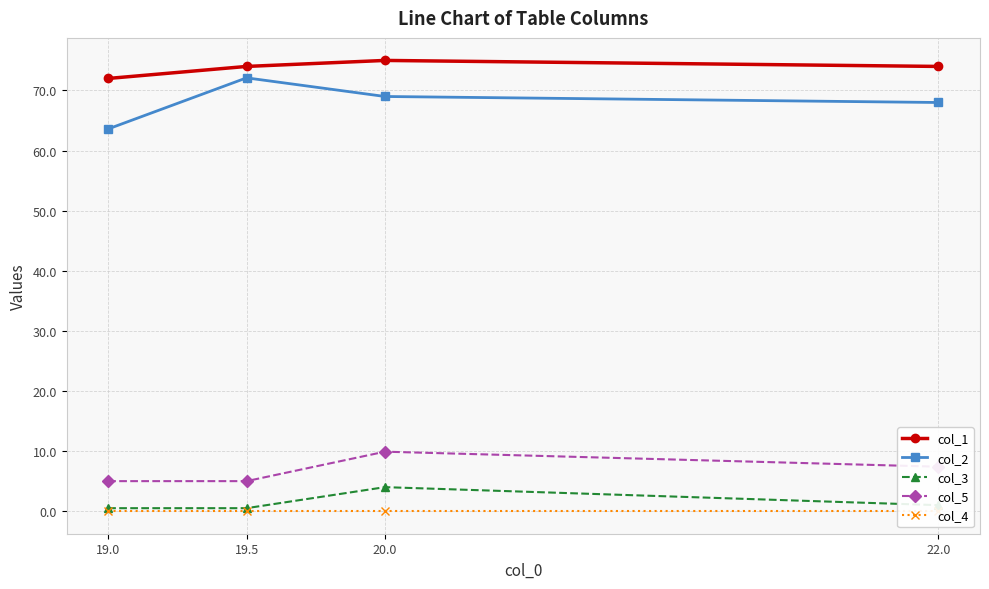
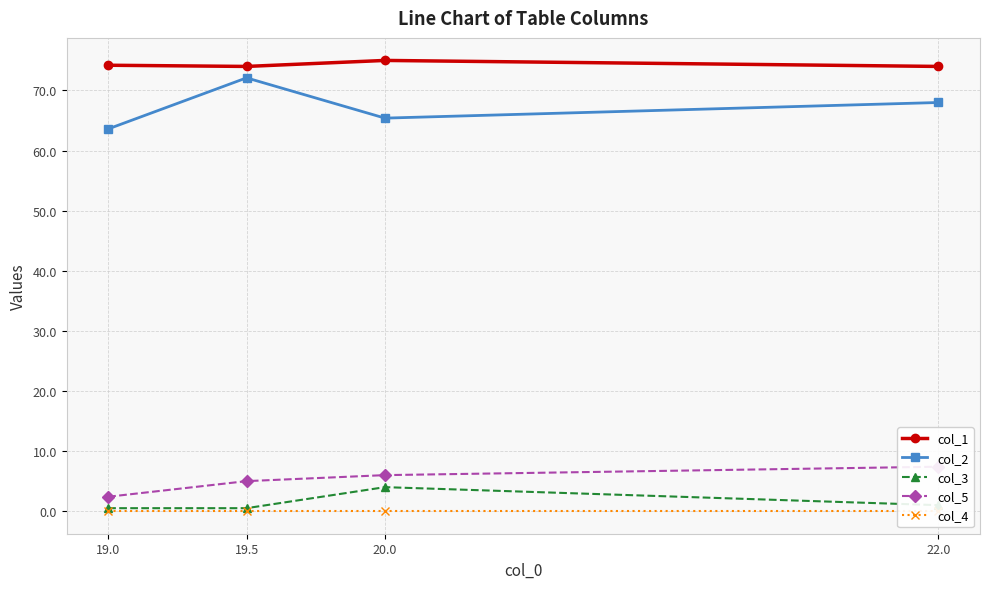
col_1, 19.0: 72 -> 74
col_5, 19.0: 5 -> 2
col_2, 20.0: 69 -> 65
col_5, 20.0: 10 -> 6
